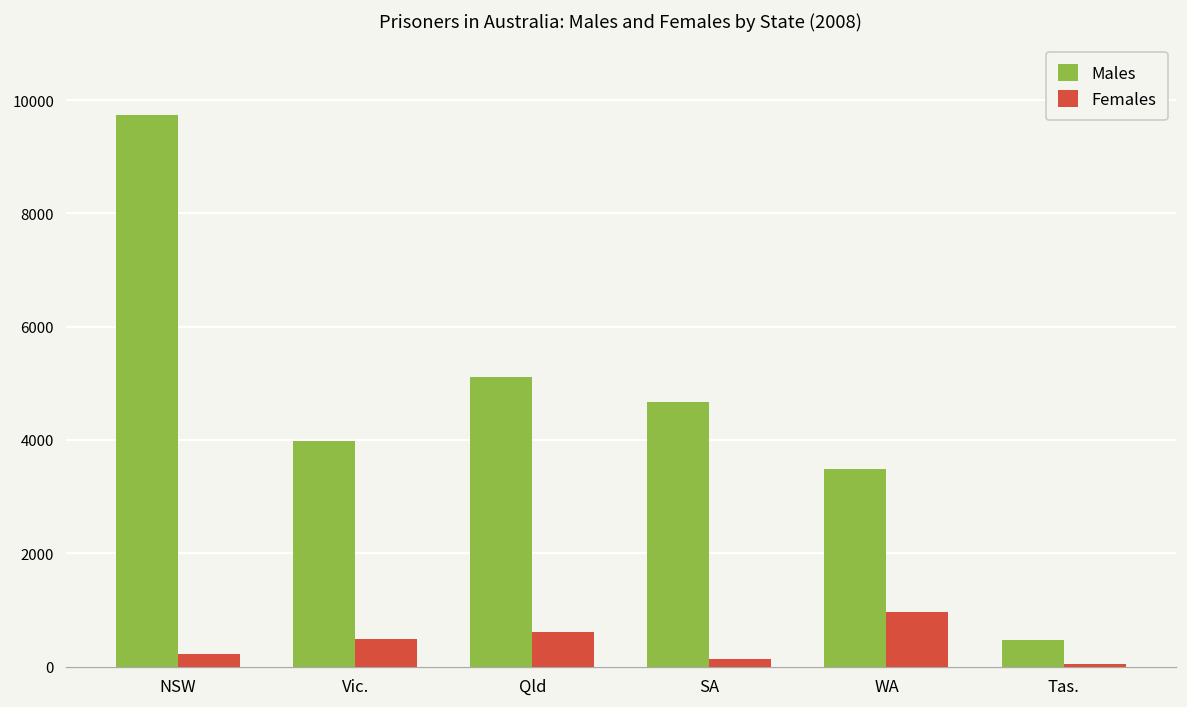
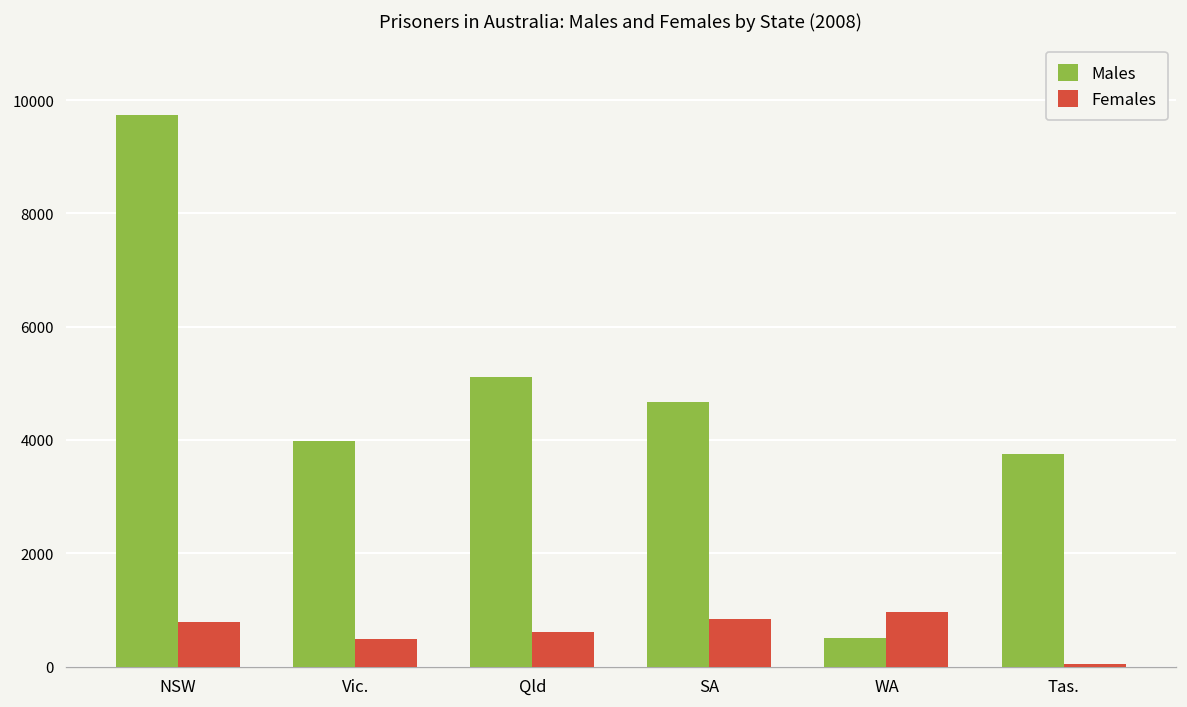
Females, NSW: 200 -> 800
Females, SA: 100 -> 800
Males, WA: 3500 -> 500
Males, Tas.: 500 -> 3800
